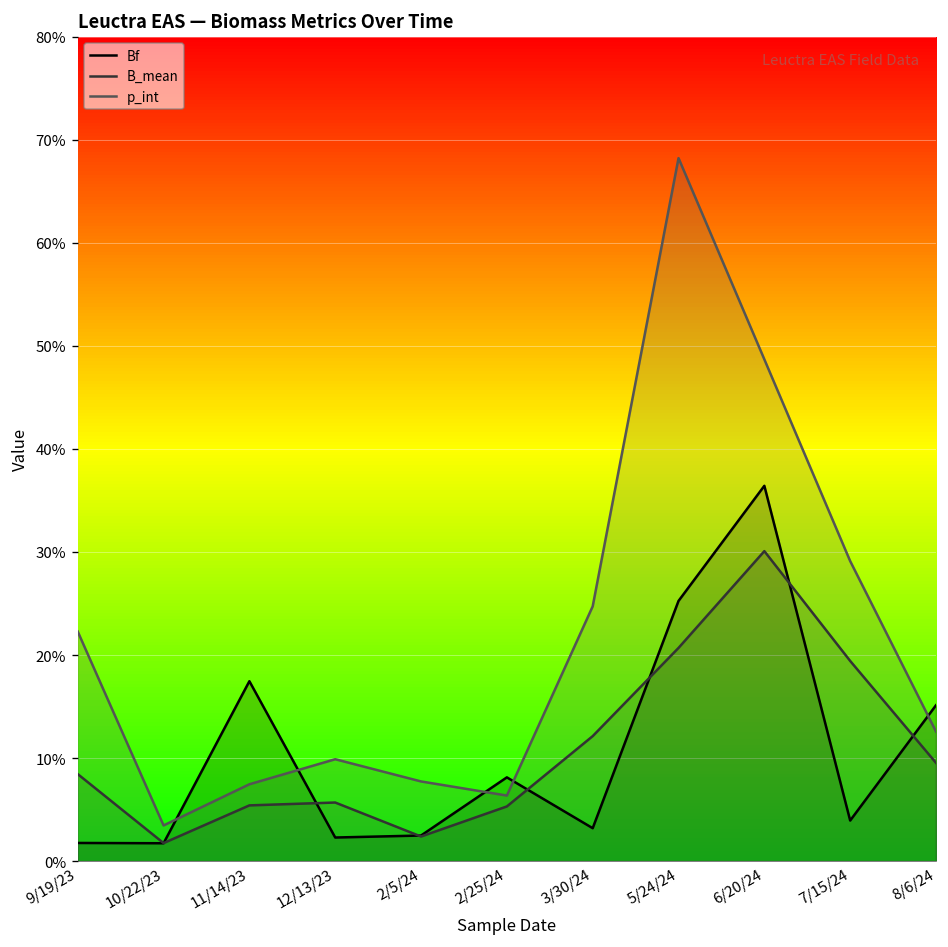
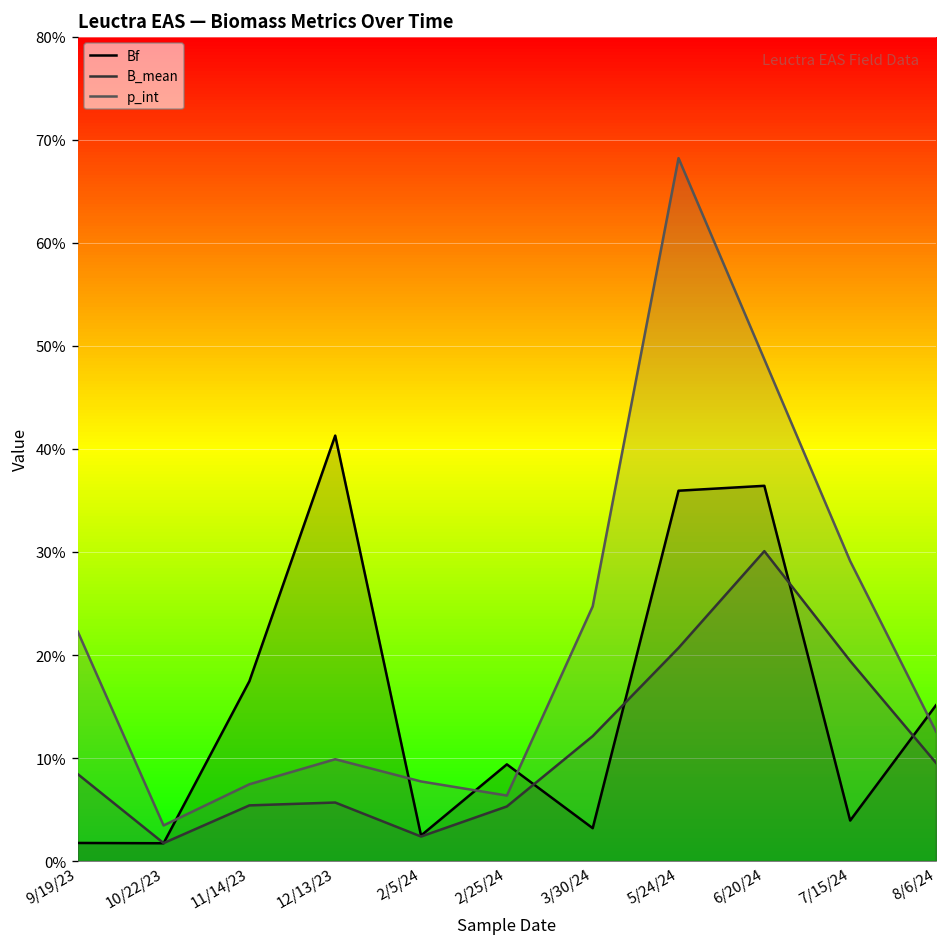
Bf, 12/13/23: 2% -> 41%
Bf, 2/25/24: 8% -> 9%
Bf, 5/24/24: 25% -> 36%
